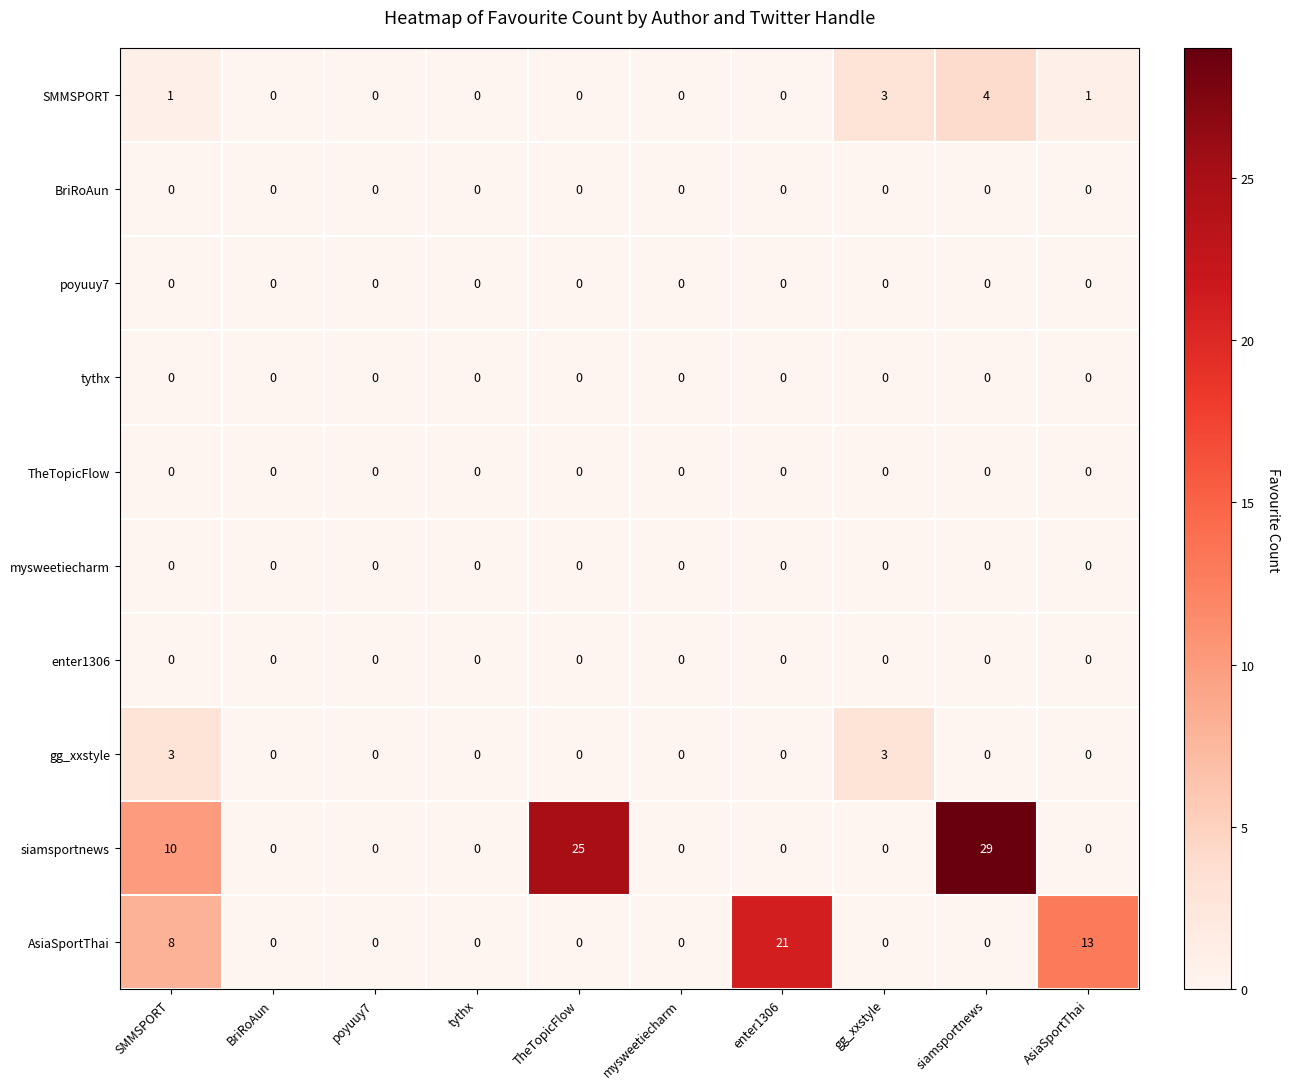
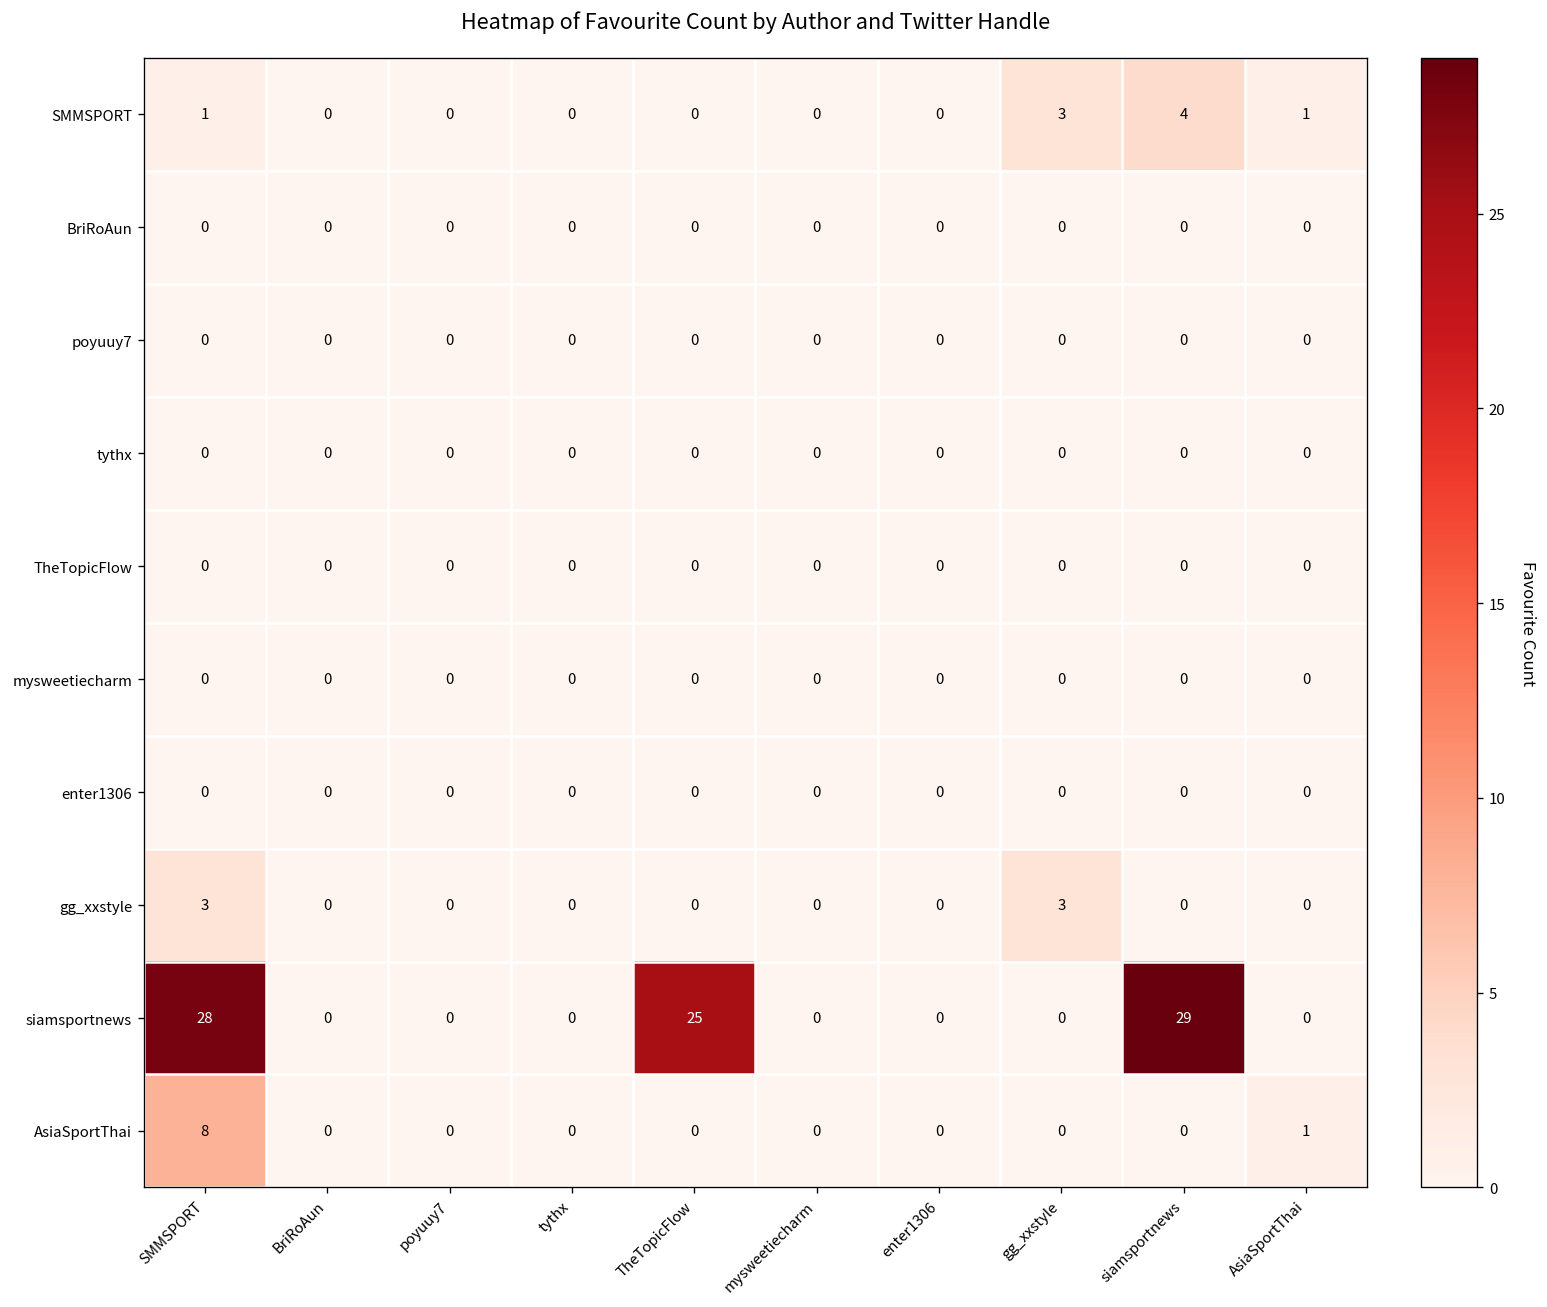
siamsportnews, SMMSPORT: 10 -> 28
AsiaSportThai, enter1306: 21 -> 0
AsiaSportThai, AsiaSportThai: 13 -> 1
